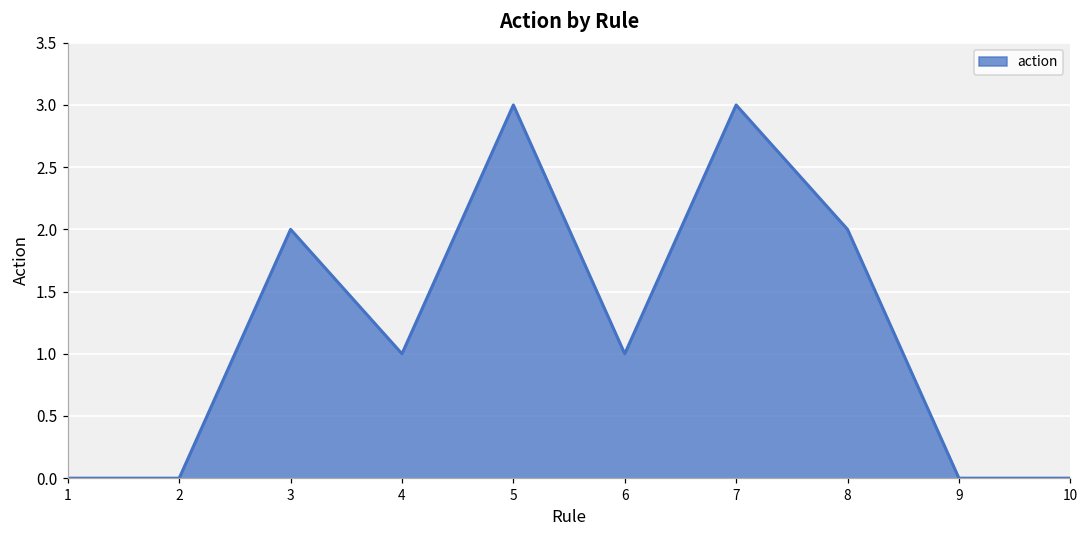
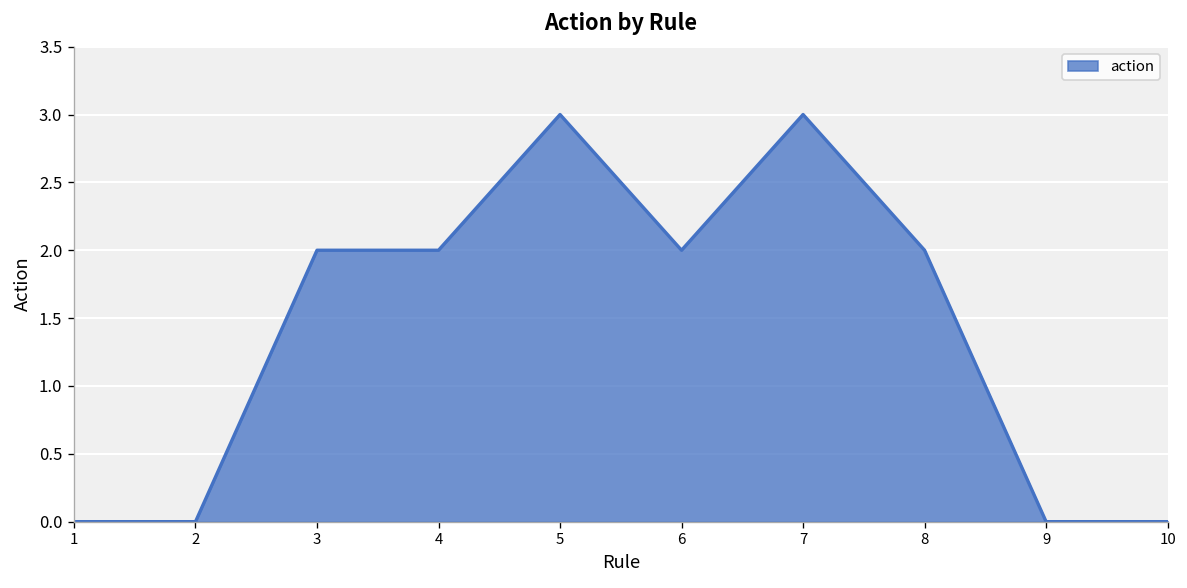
4: 1 -> 2
6: 1 -> 2
